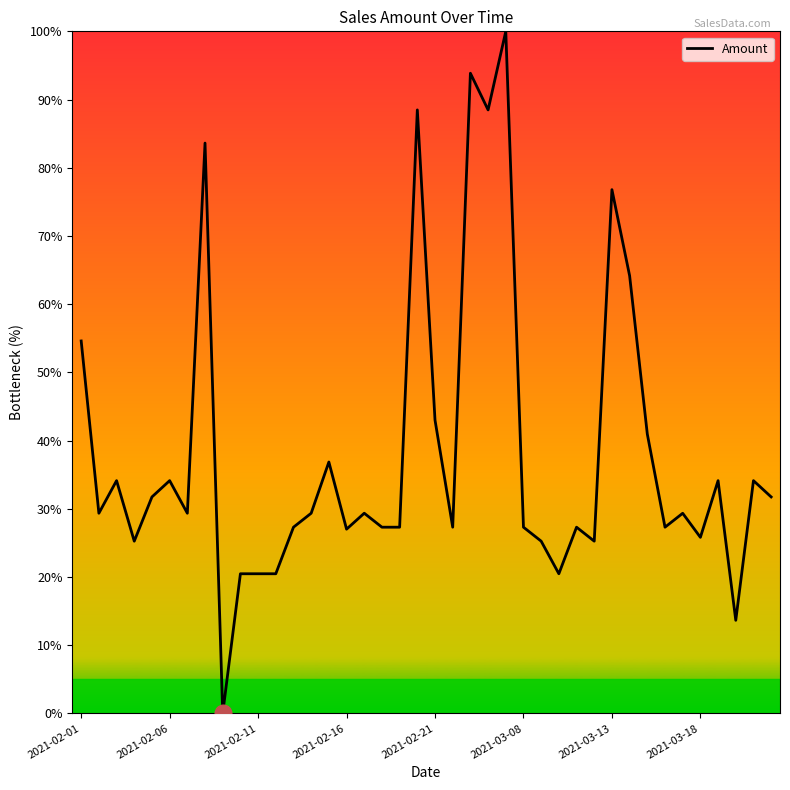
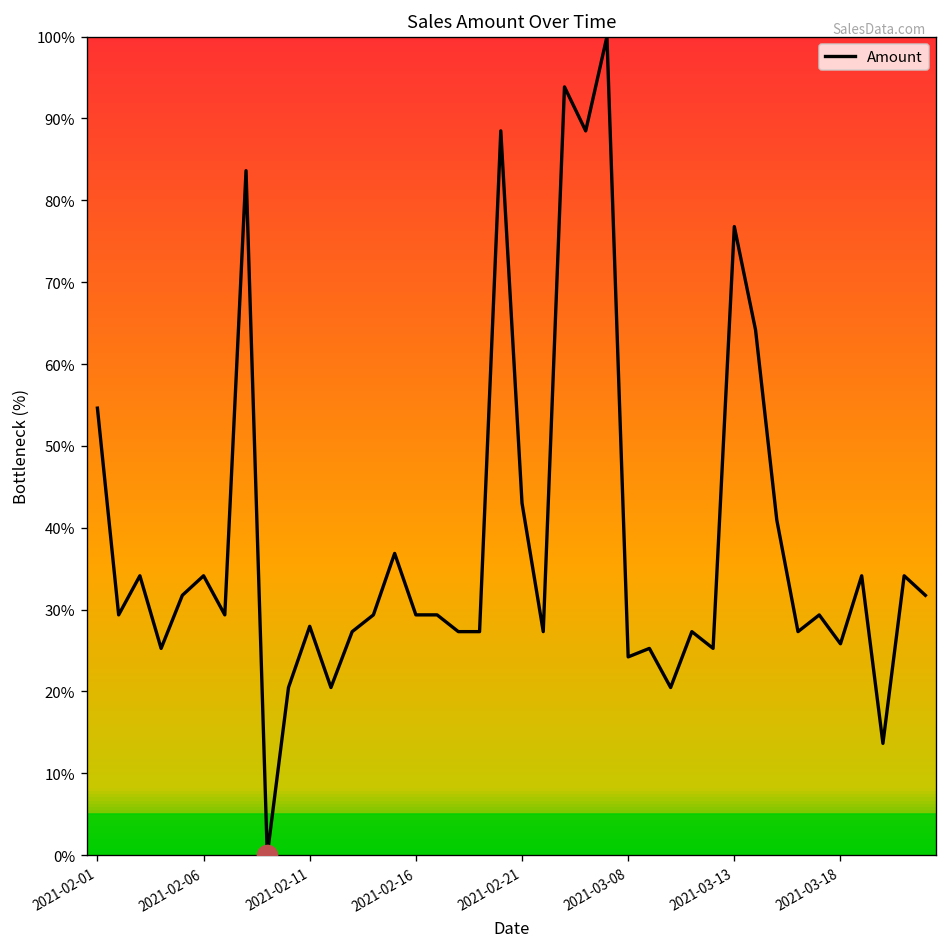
Amount, 2021-02-11: 20% -> 28%
Amount, 2021-02-16: 27% -> 29%
Amount, 2021-03-08: 27% -> 24%
